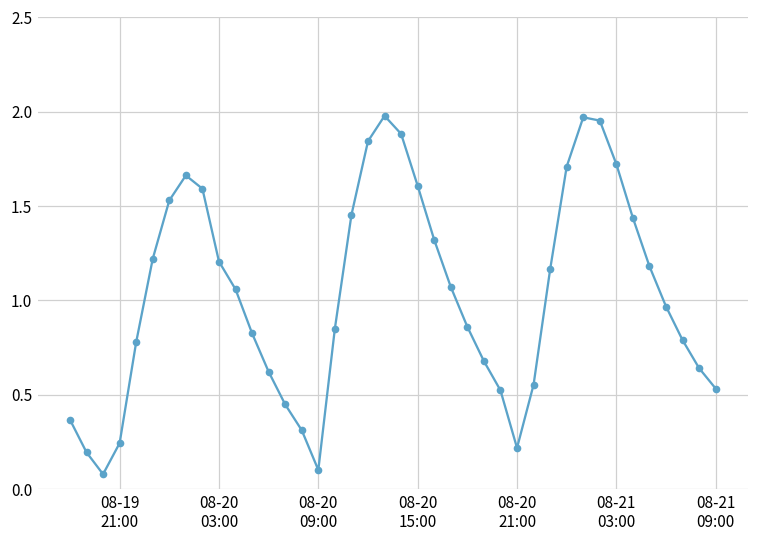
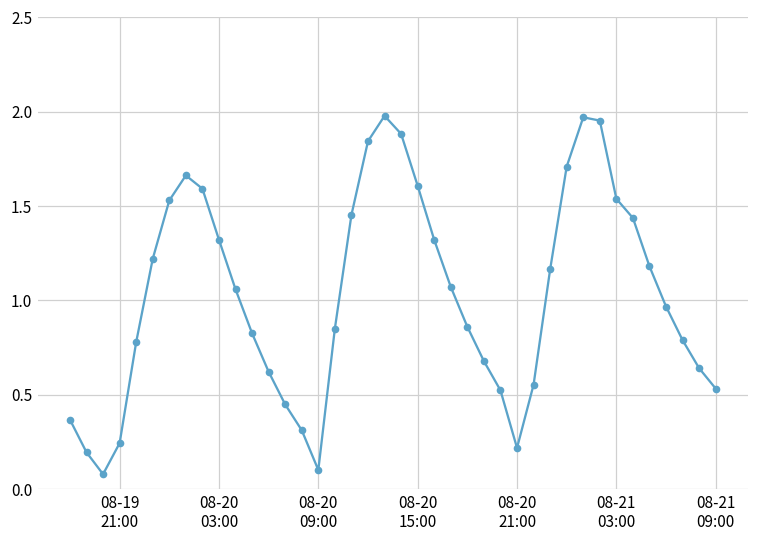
08-20 03:00: 1.21 -> 1.32
08-21 03:00: 1.72 -> 1.54
